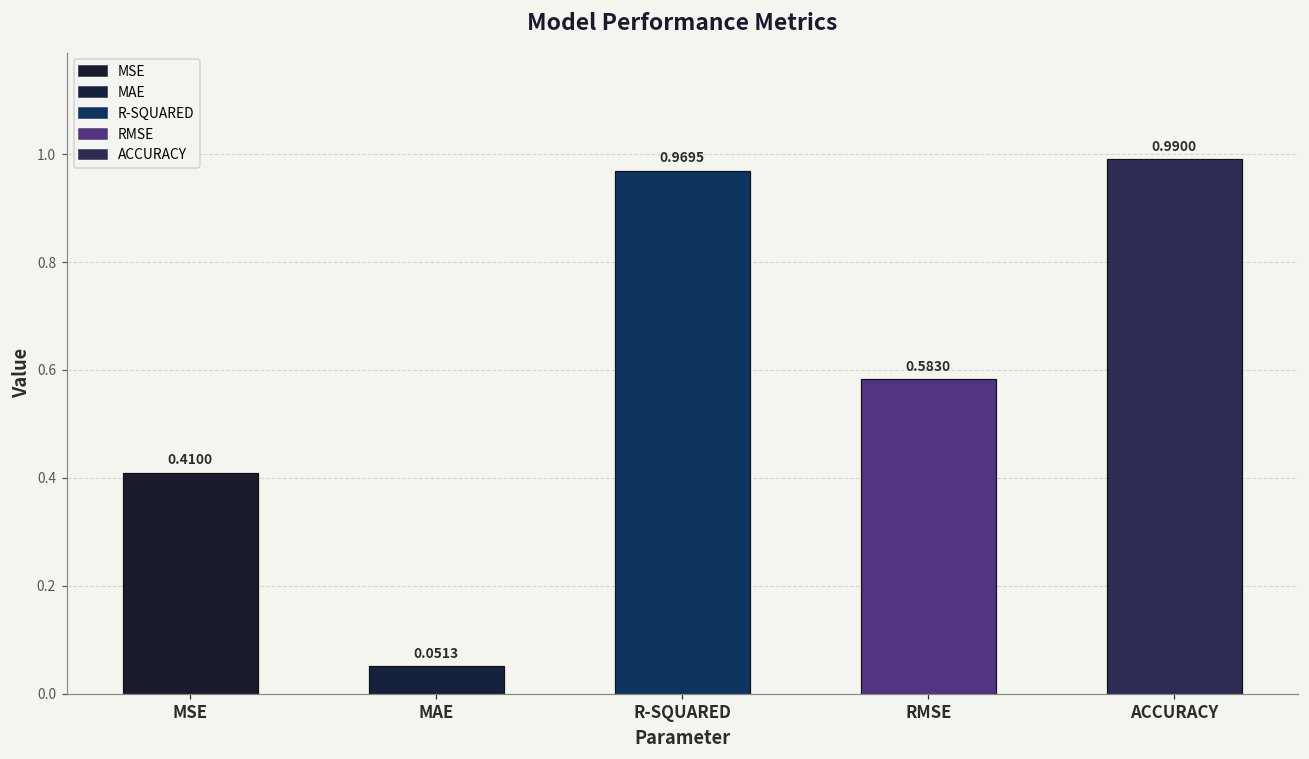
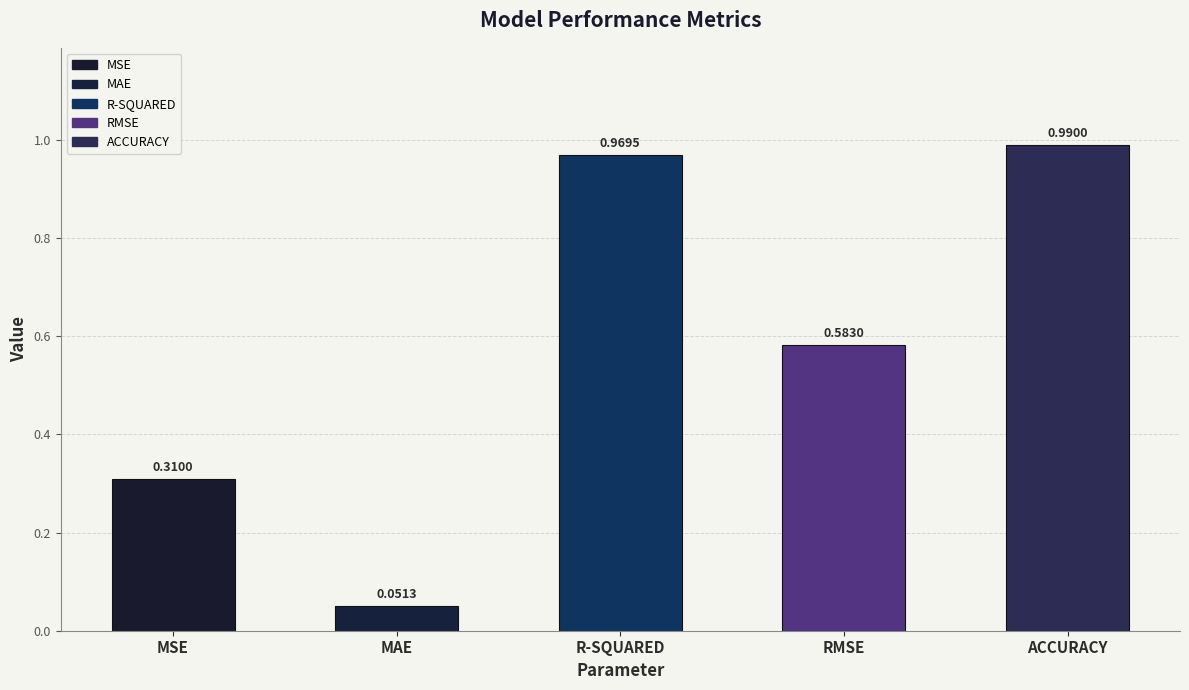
MSE: 0.4100 -> 0.3100
